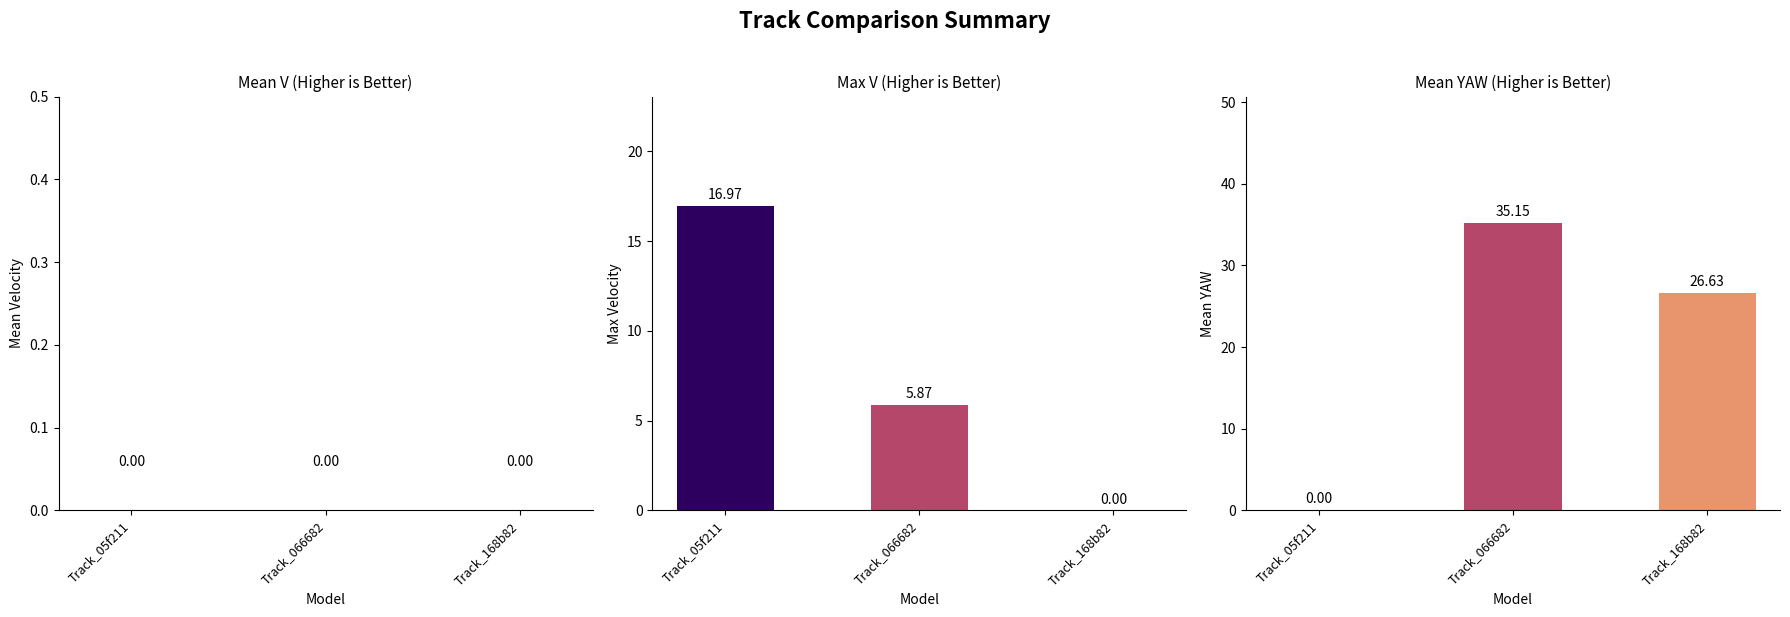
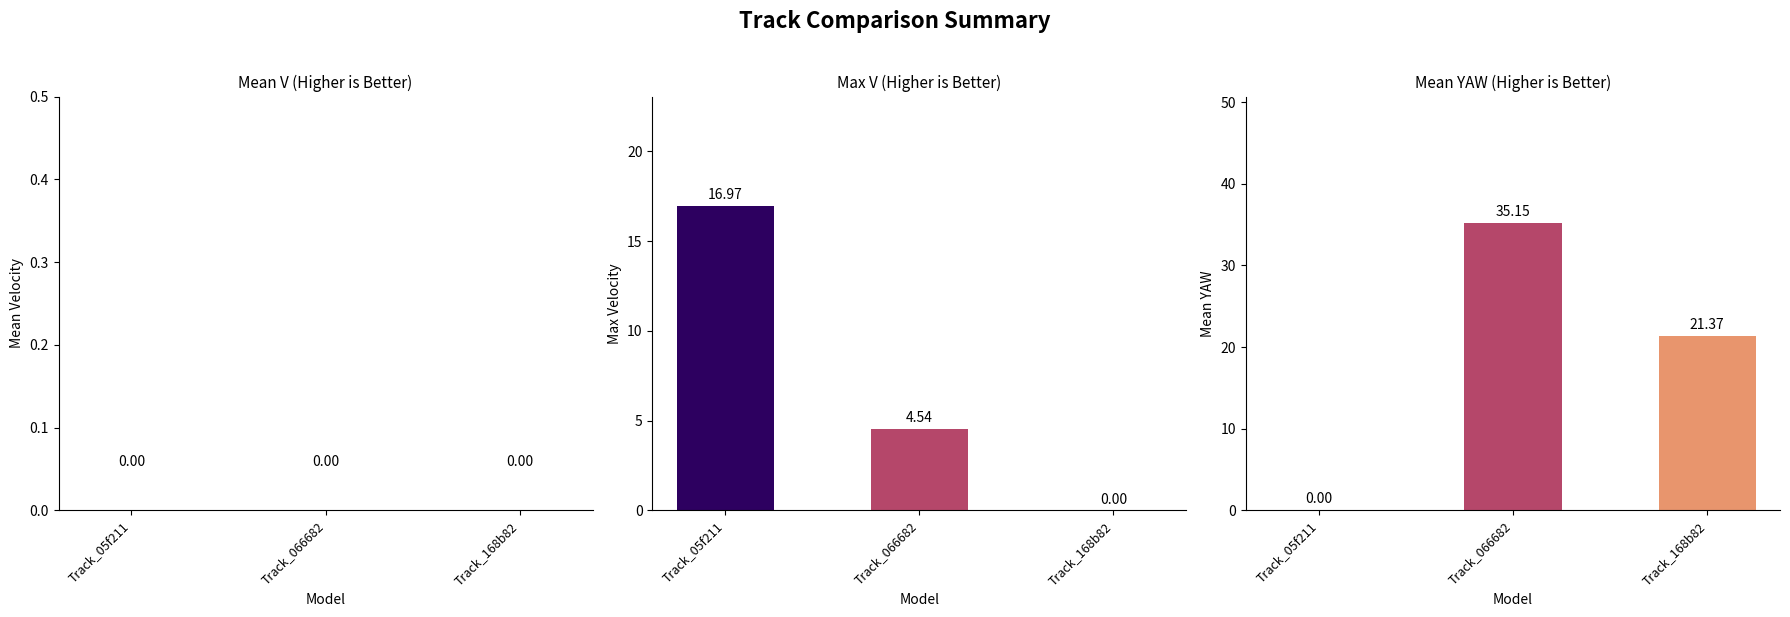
Max V (Higher is Better), Track_066682: 5.87 -> 4.54
Mean YAW (Higher is Better), Track_168b82: 26.63 -> 21.37
